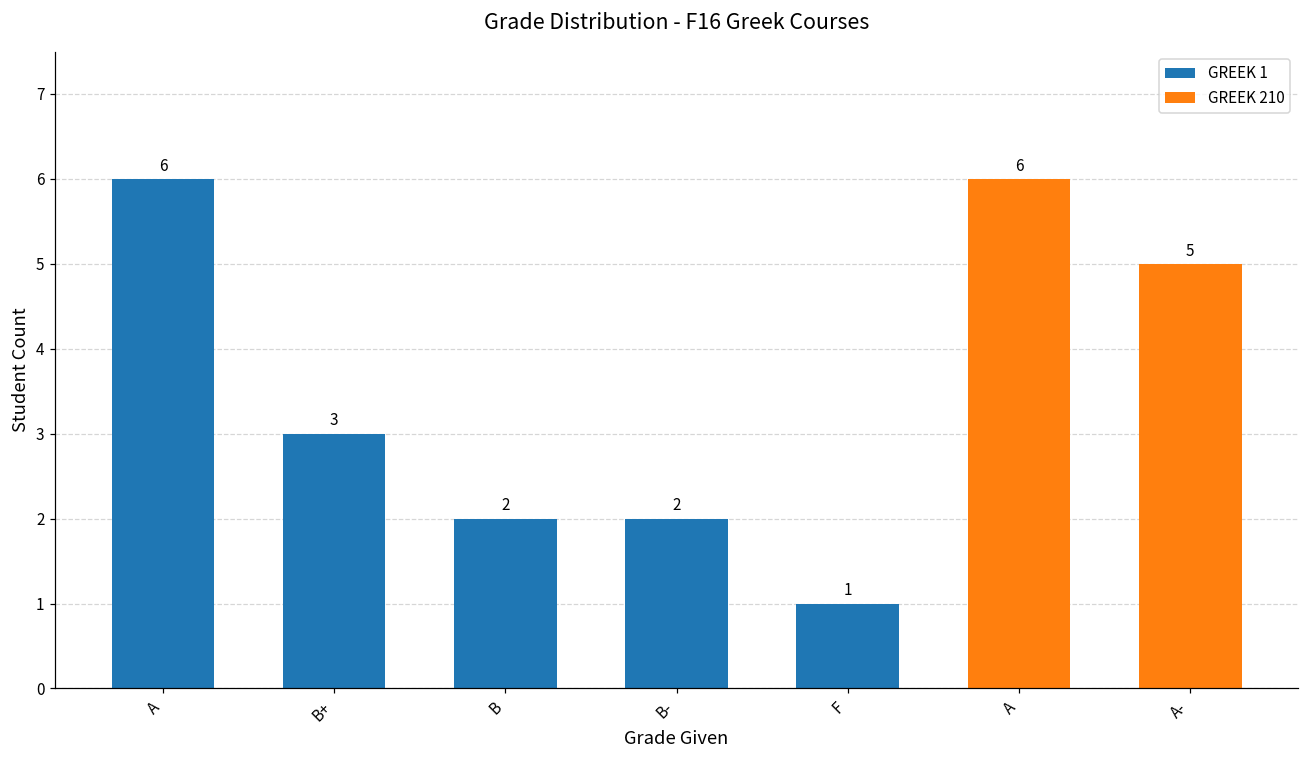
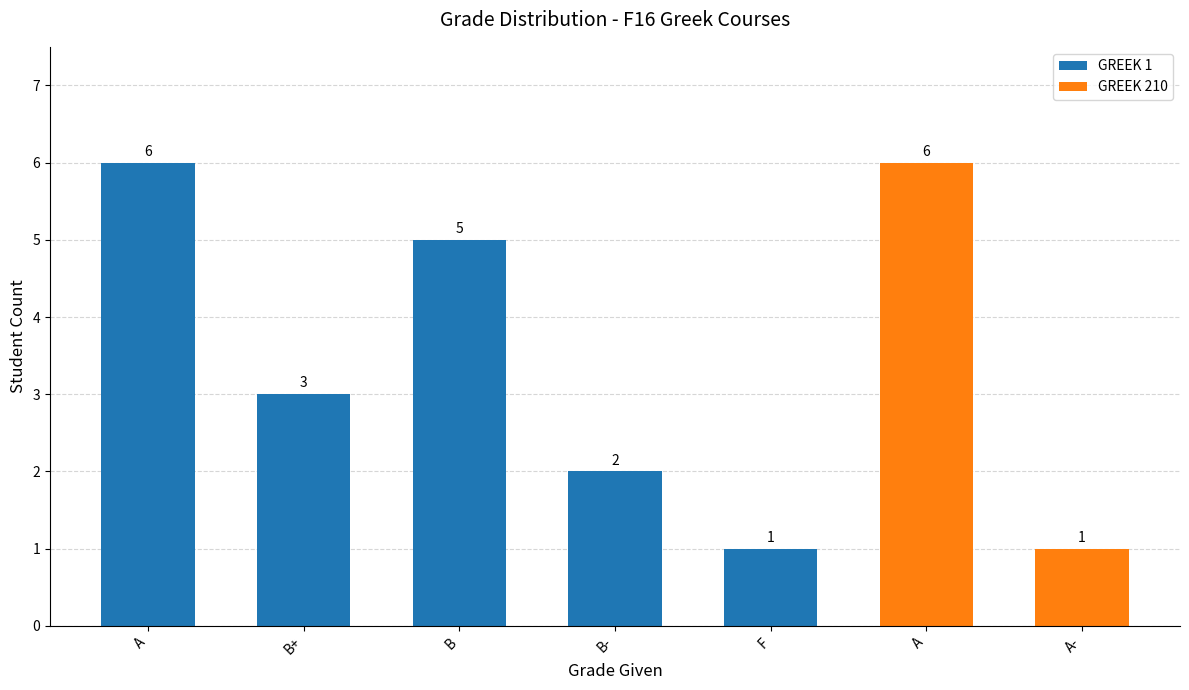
GREEK 1, B: 2 -> 5
GREEK 210, A-: 5 -> 1
